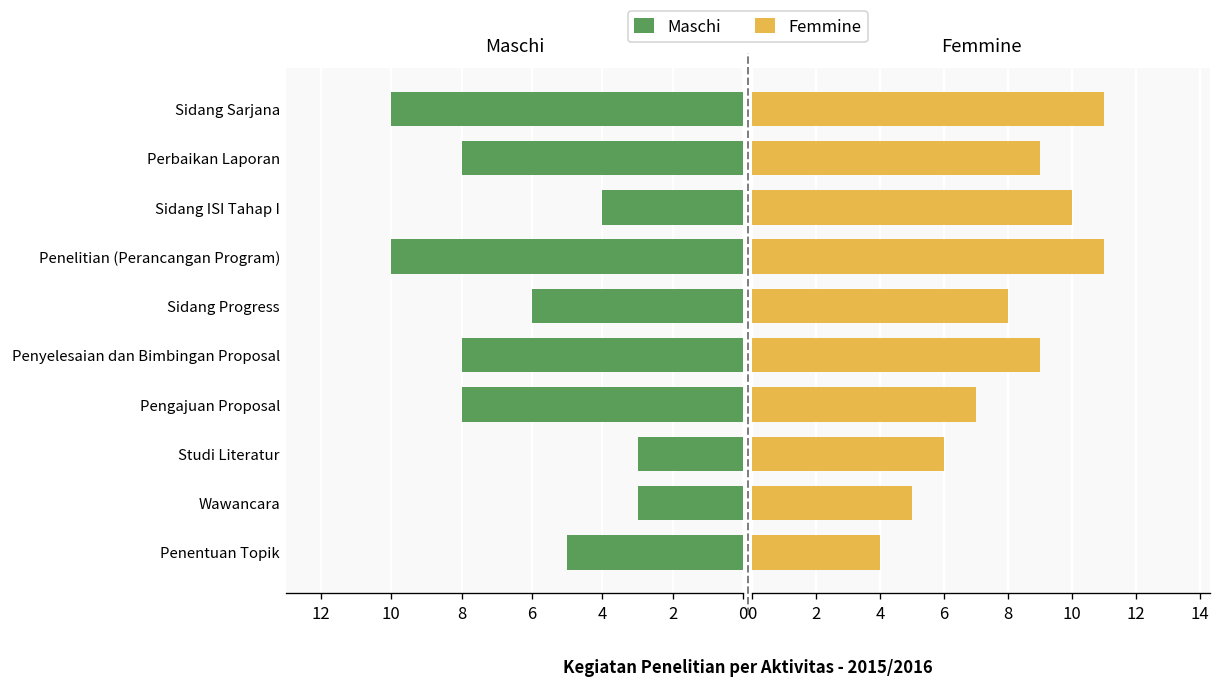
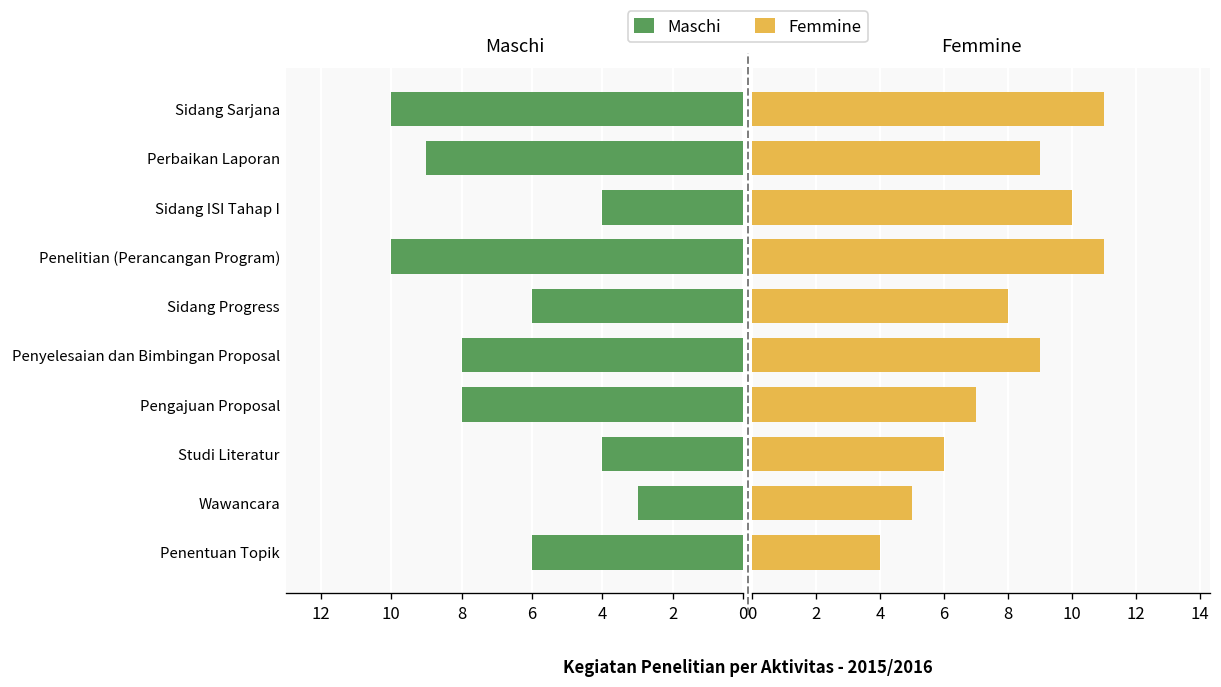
Maschi, Perbaikan Laporan: 8 -> 9
Maschi, Studi Literatur: 3 -> 4
Maschi, Penentuan Topik: 5 -> 6
